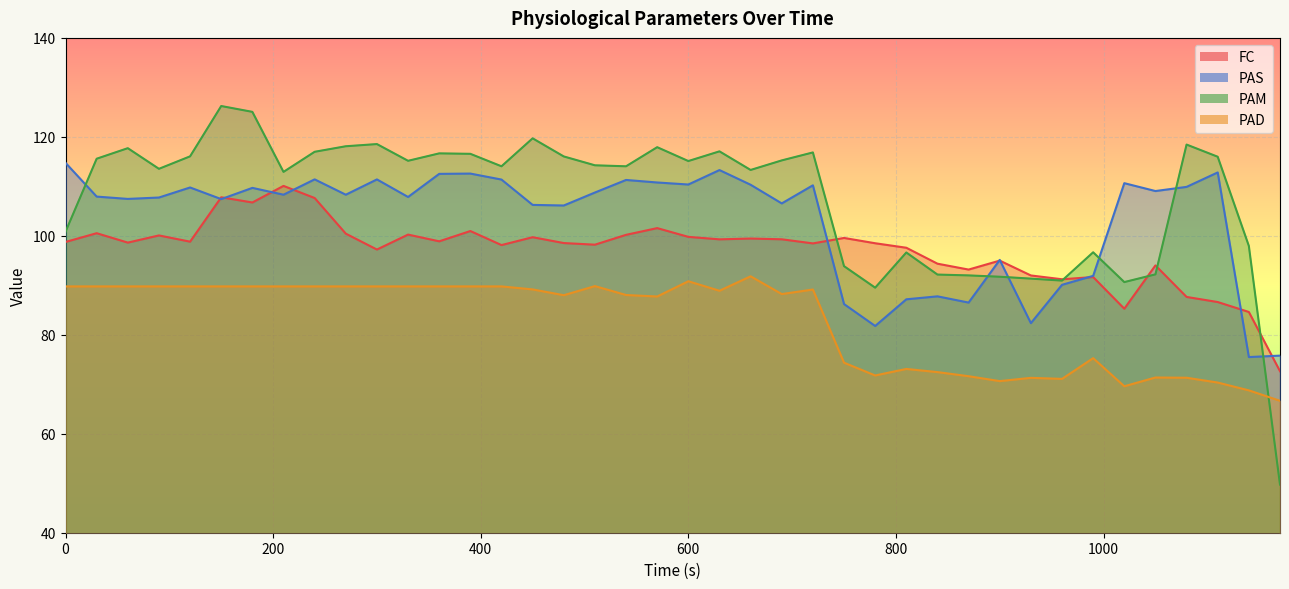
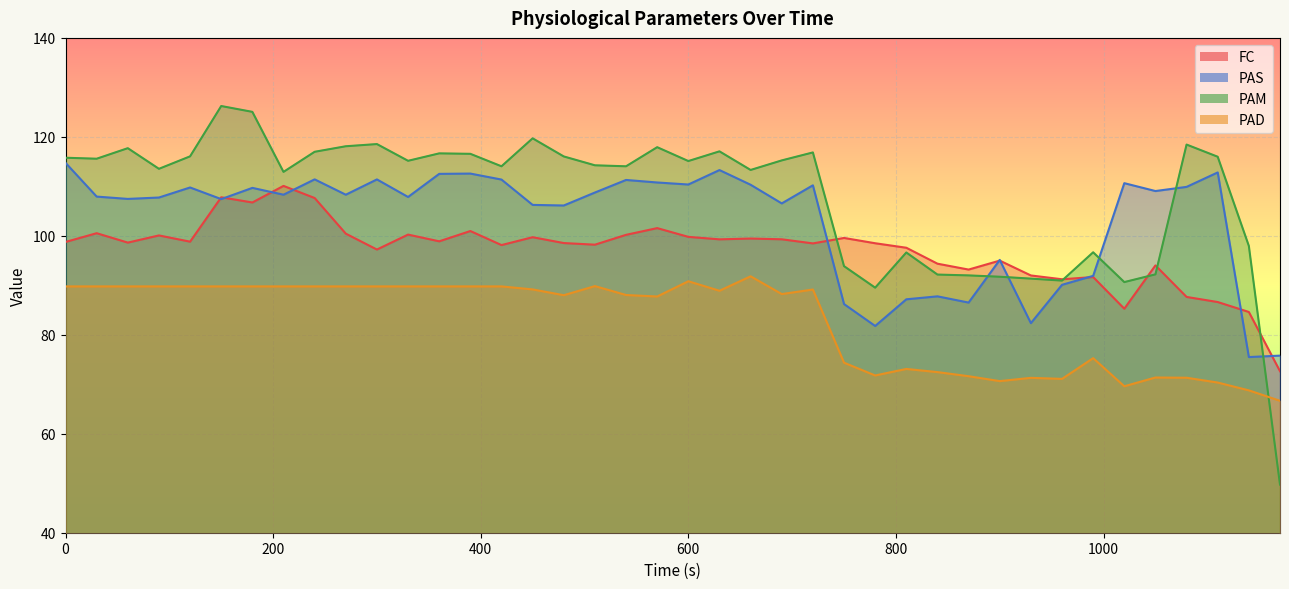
PAM, 0: 101 -> 116
